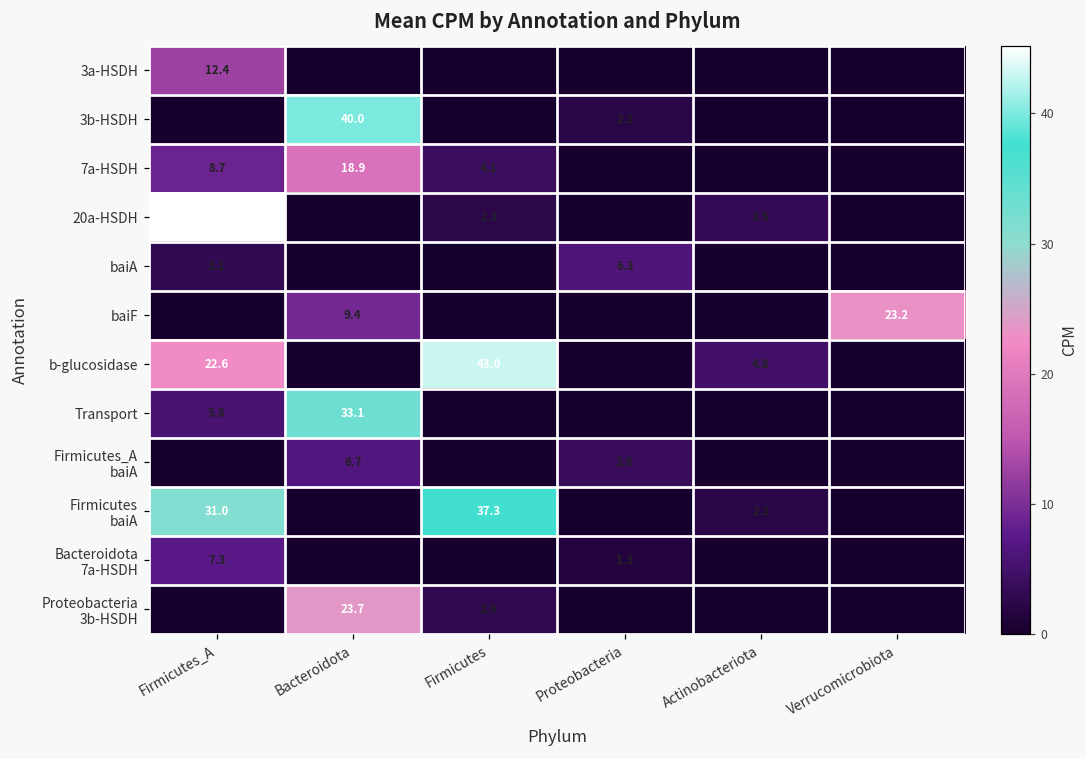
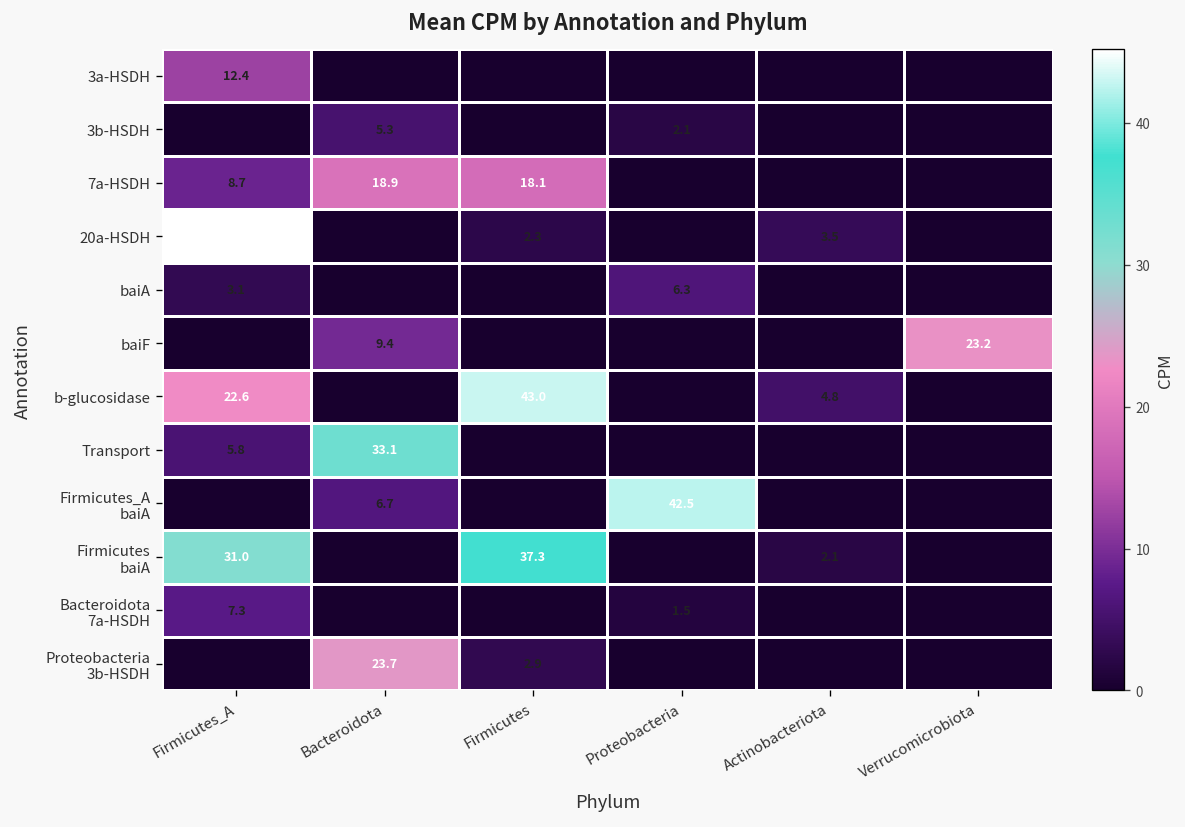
3b-HSDH, Bacteroidota: 40.0 -> 5.3
7a-HSDH, Firmicutes: 4.1 -> 18.1
Firmicutes_A baiA, Proteobacteria: 3.8 -> 42.5
